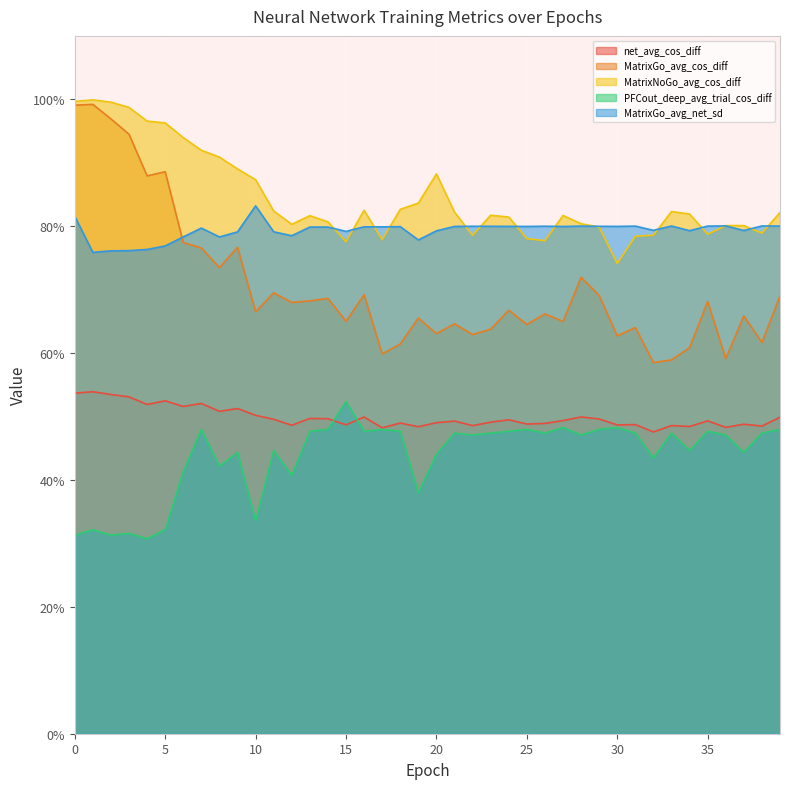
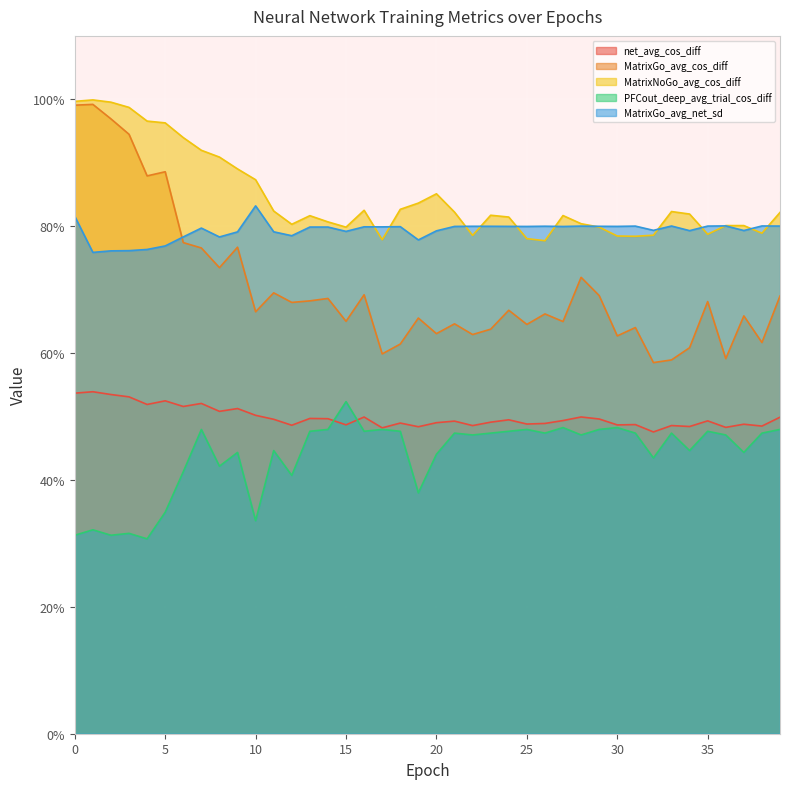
PFCout_deep_avg_trial_cos_diff, 5: 32% -> 35%
MatrixNoGo_avg_cos_diff, 15: 78% -> 80%
MatrixNoGo_avg_cos_diff, 20: 88% -> 85%
MatrixNoGo_avg_cos_diff, 30: 74% -> 78%
